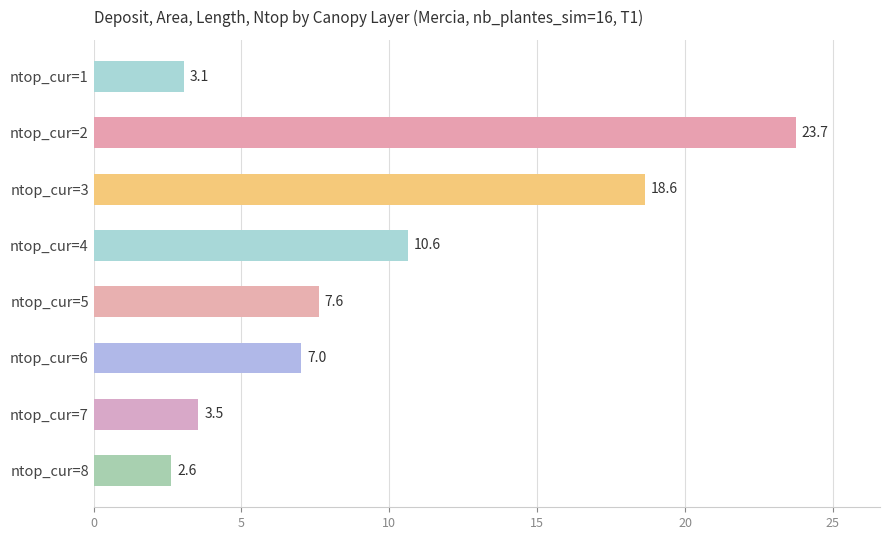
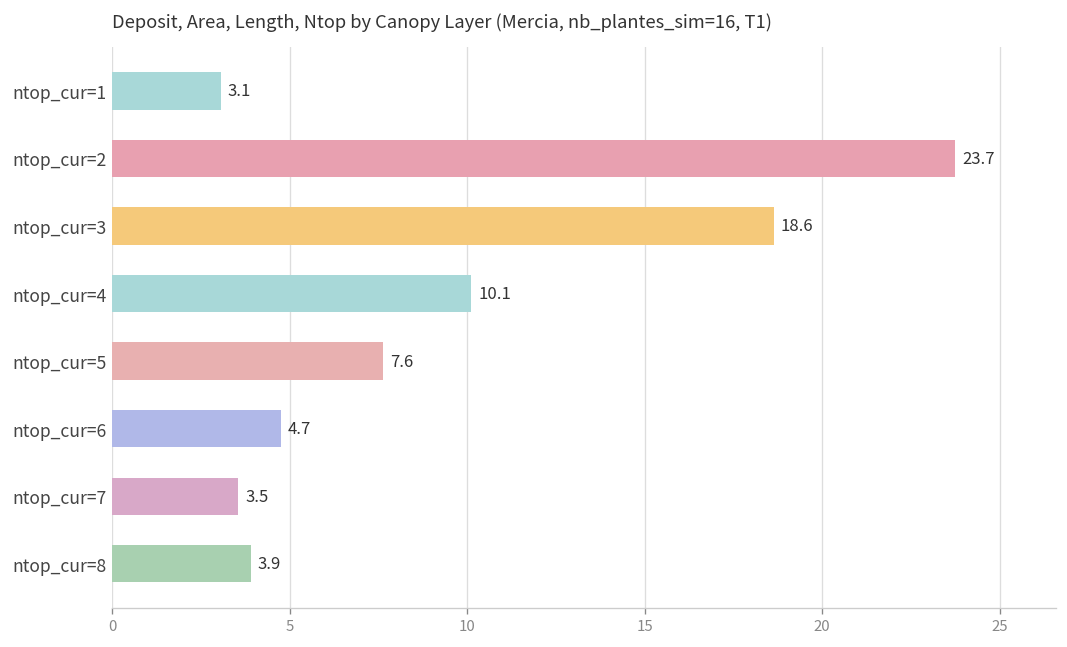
ntop_cur=4: 10.6 -> 10.1
ntop_cur=6: 7.0 -> 4.7
ntop_cur=8: 2.6 -> 3.9
